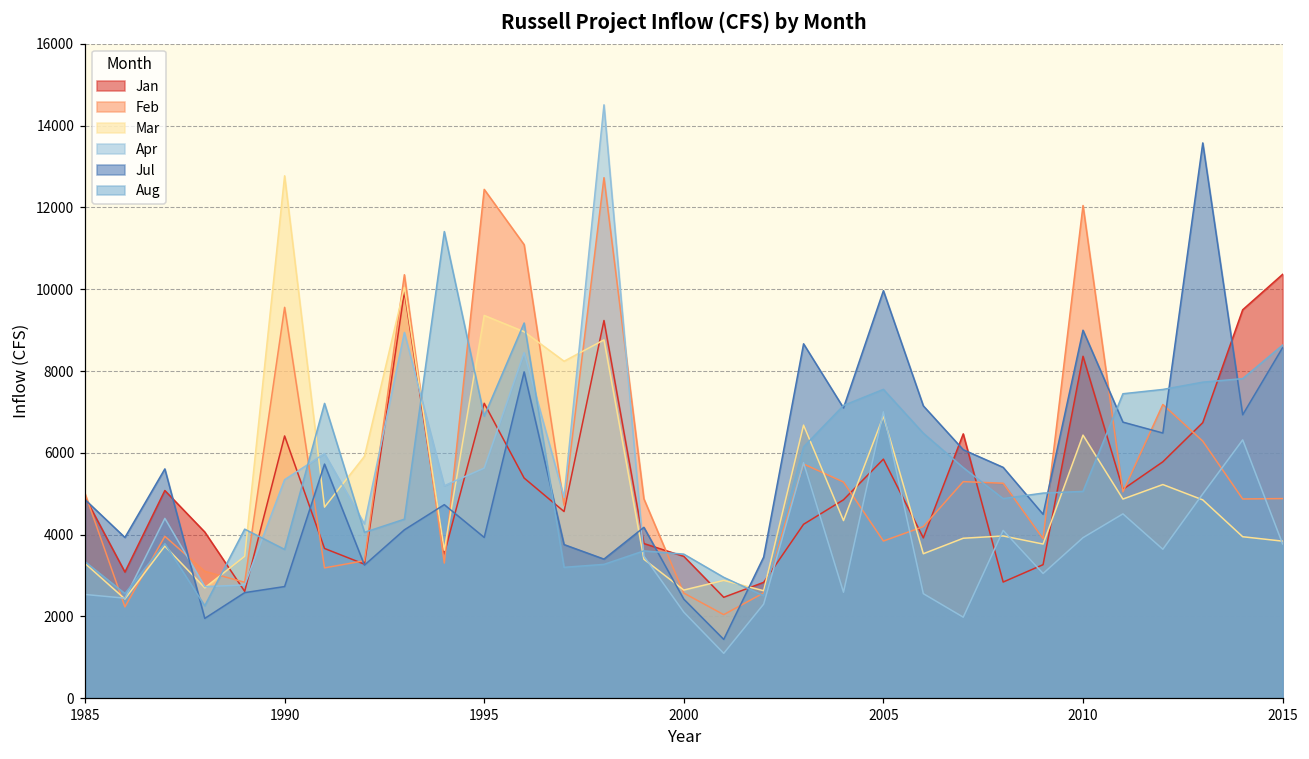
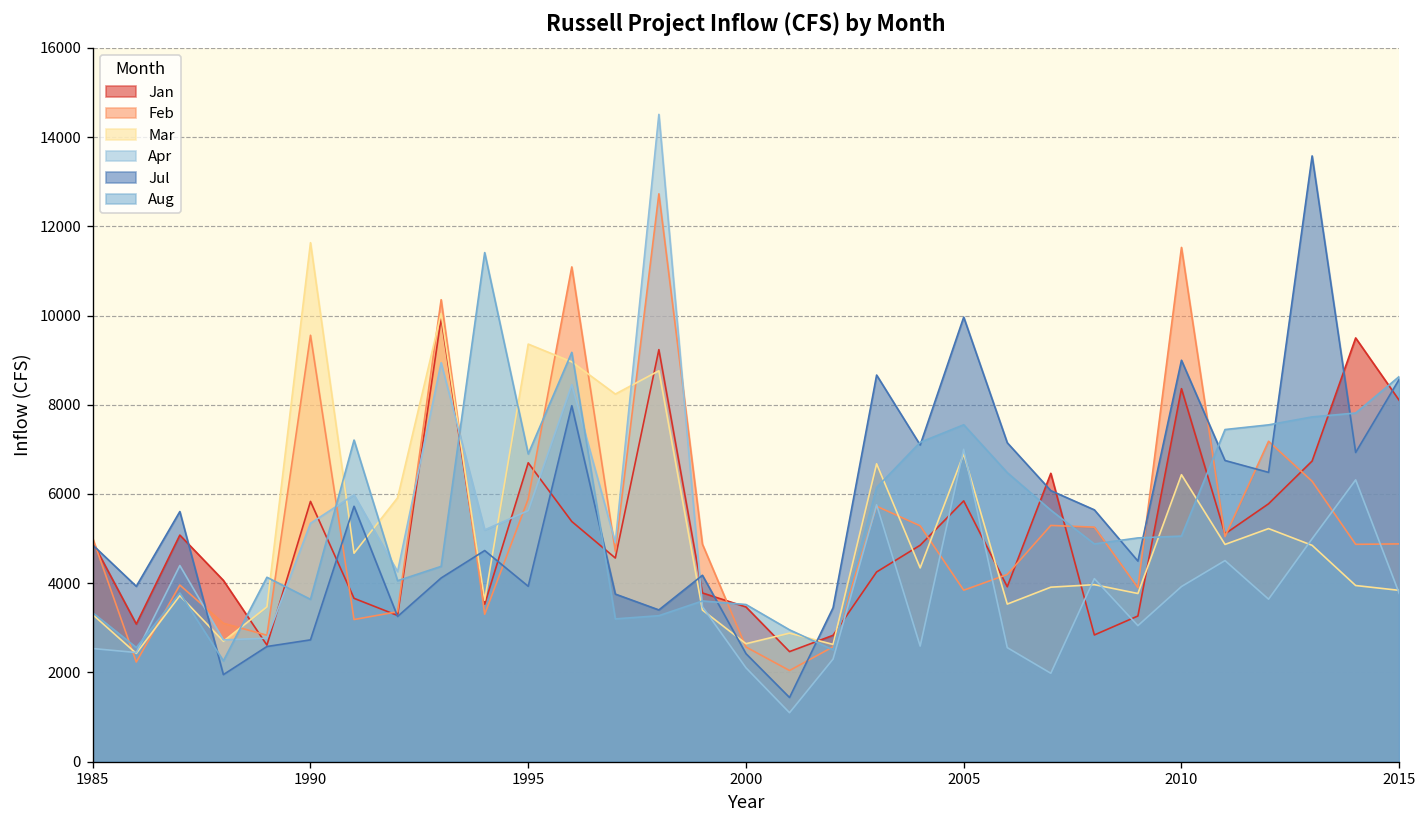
Jan, 1990: 6400 -> 5800
Mar, 1990: 12800 -> 11600
Jan, 1995: 7200 -> 6700
Feb, 1995: 12400 -> 5900
Feb, 2010: 12000 -> 11500
Jan, 2015: 10400 -> 8100
